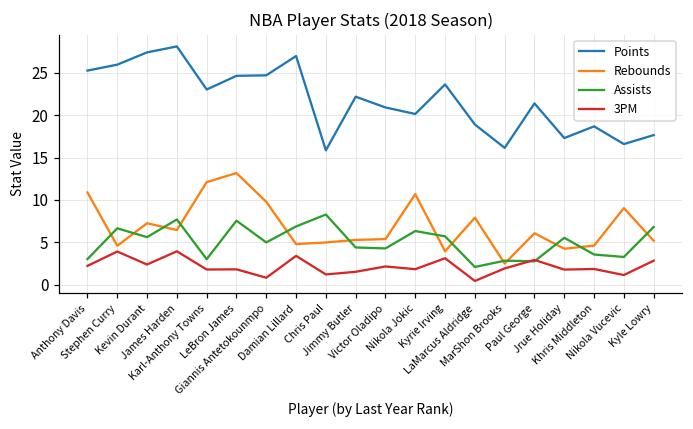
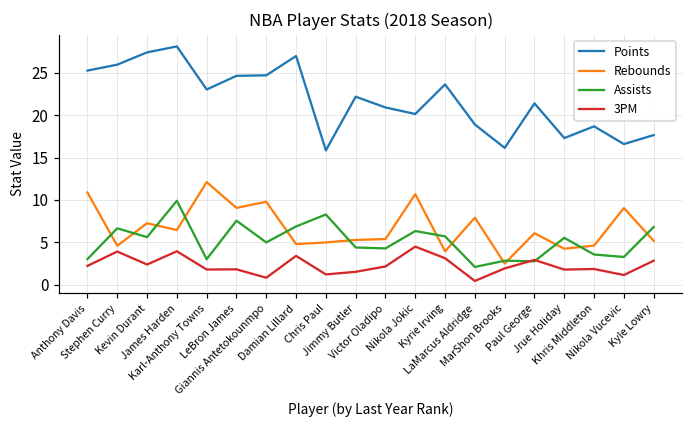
Assists, James Harden: 8 -> 10
Rebounds, LeBron James: 13 -> 9
3PM, Nikola Jokic: 2 -> 4
